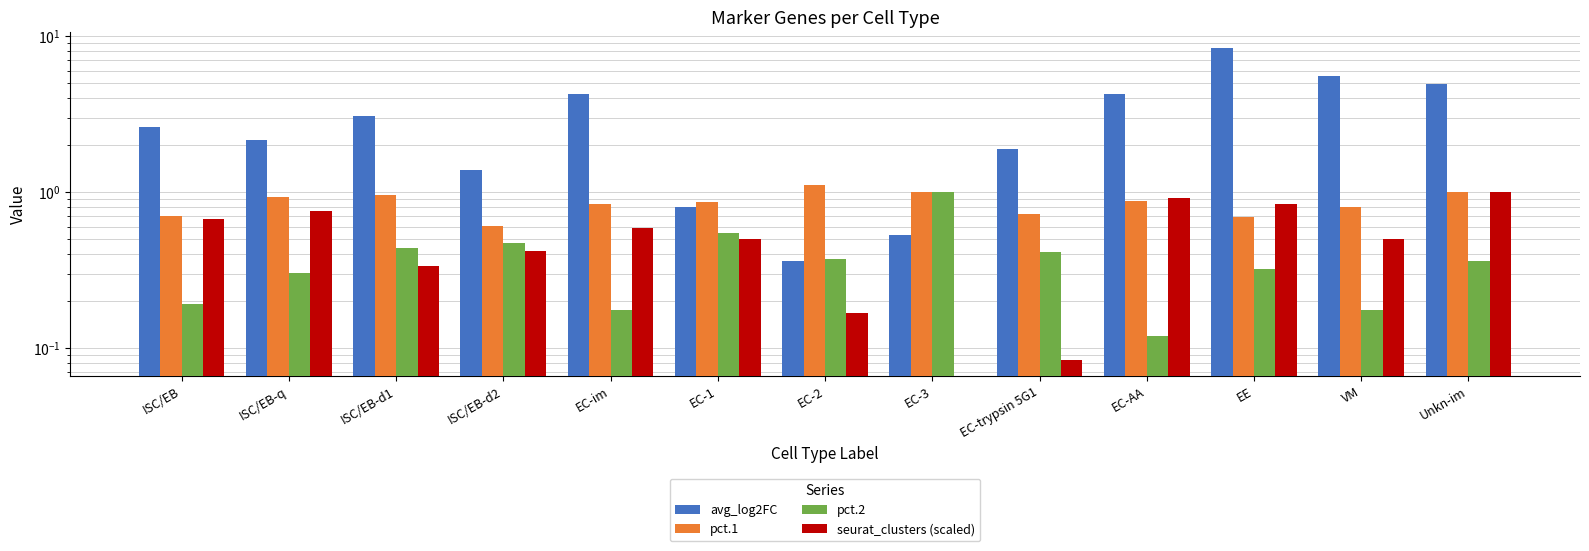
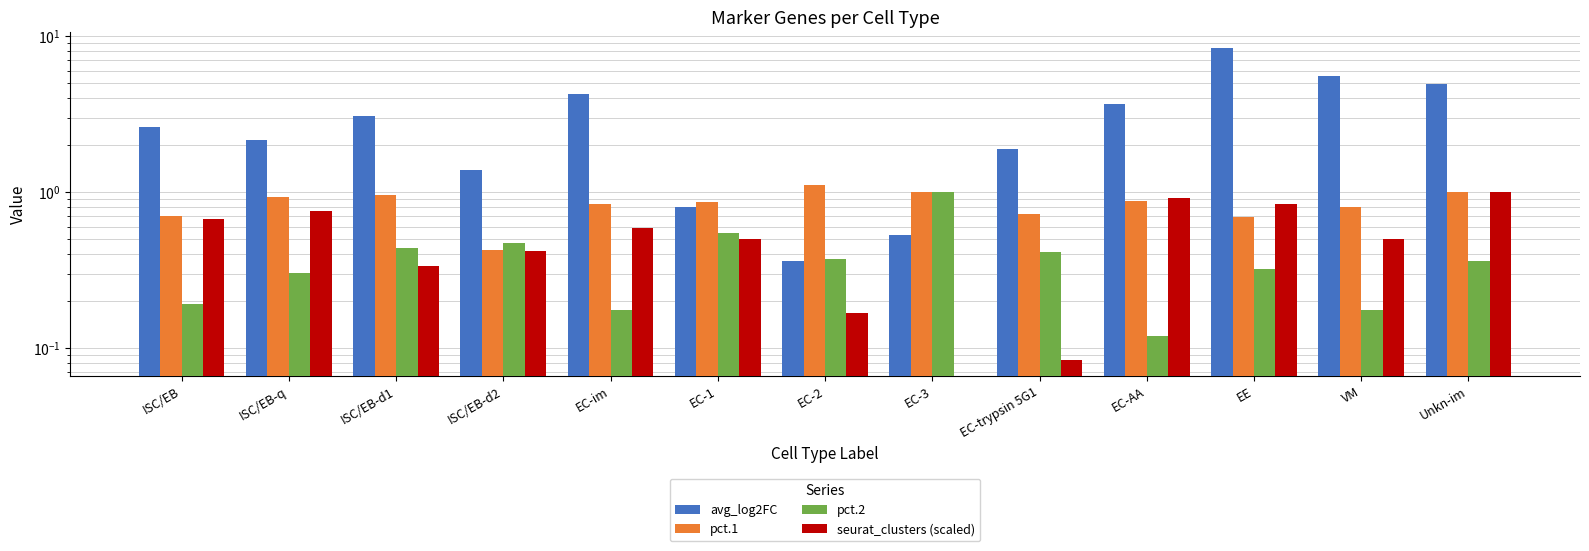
pct.1, ISC/EB-d2: 0.60 -> 0.43
avg_log2FC, EC-AA: 4.2 -> 3.7
